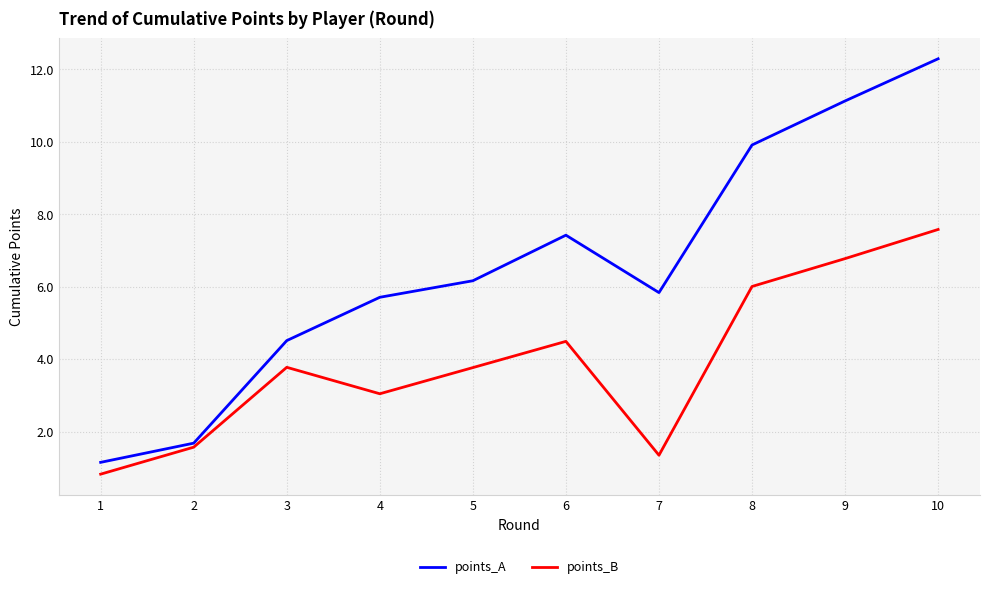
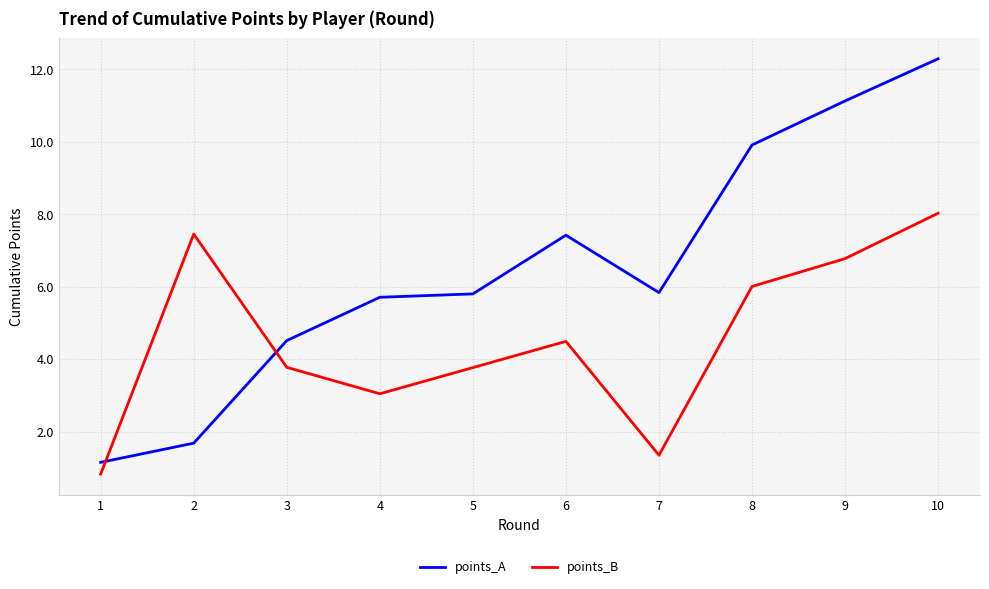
points_B, 2: 1.6 -> 7.5
points_A, 5: 6.2 -> 5.8
points_B, 10: 7.6 -> 8.0
